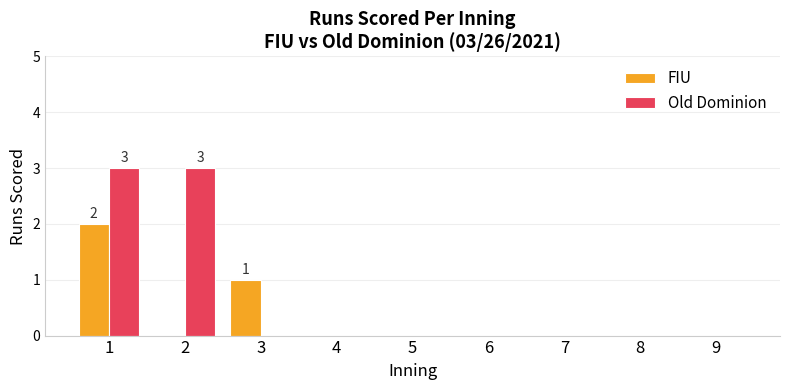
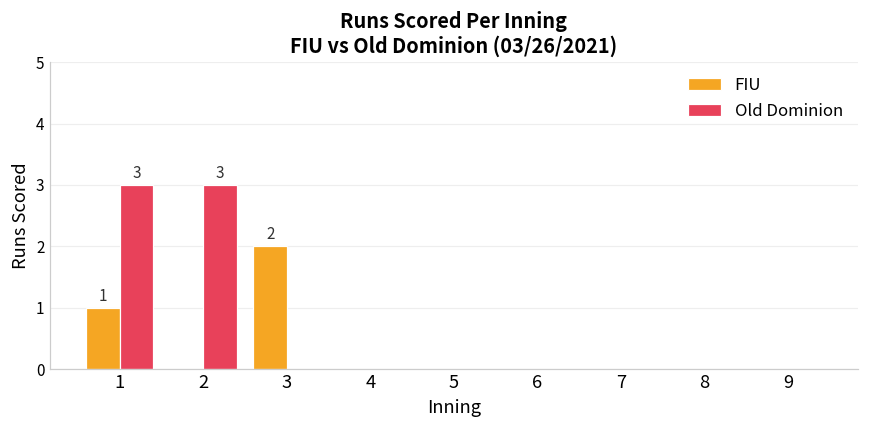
FIU, 1: 2 -> 1
FIU, 3: 1 -> 2
